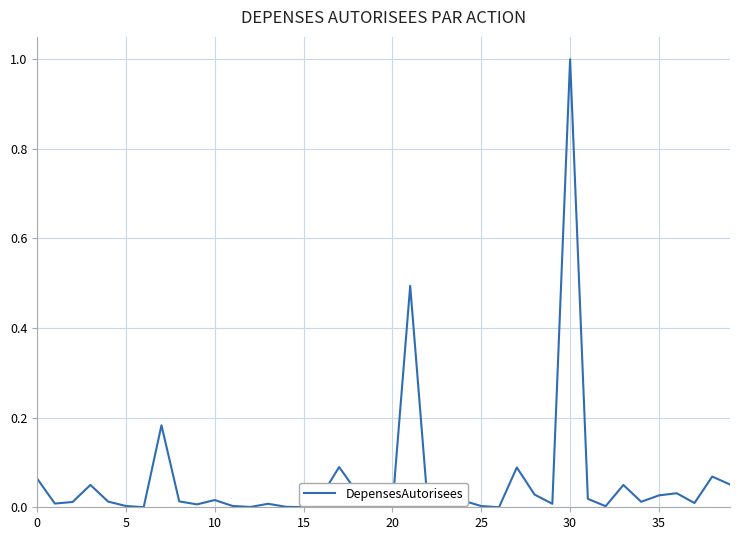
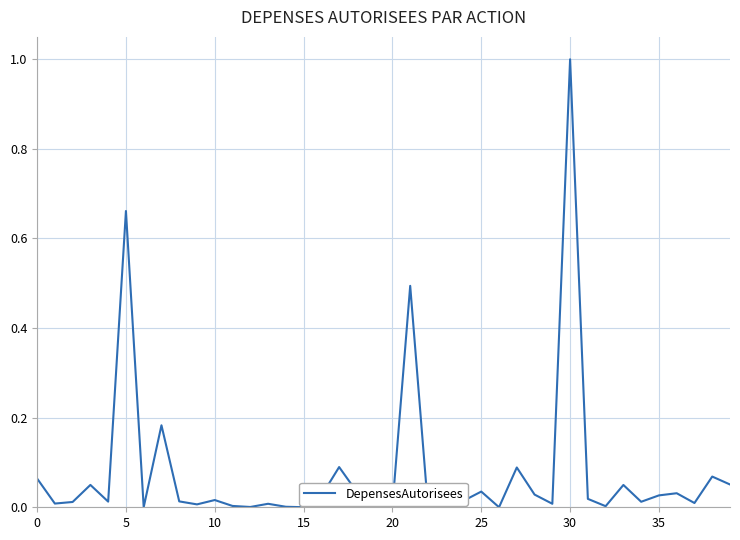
5: 0.00 -> 0.66
25: 0.00 -> 0.04
